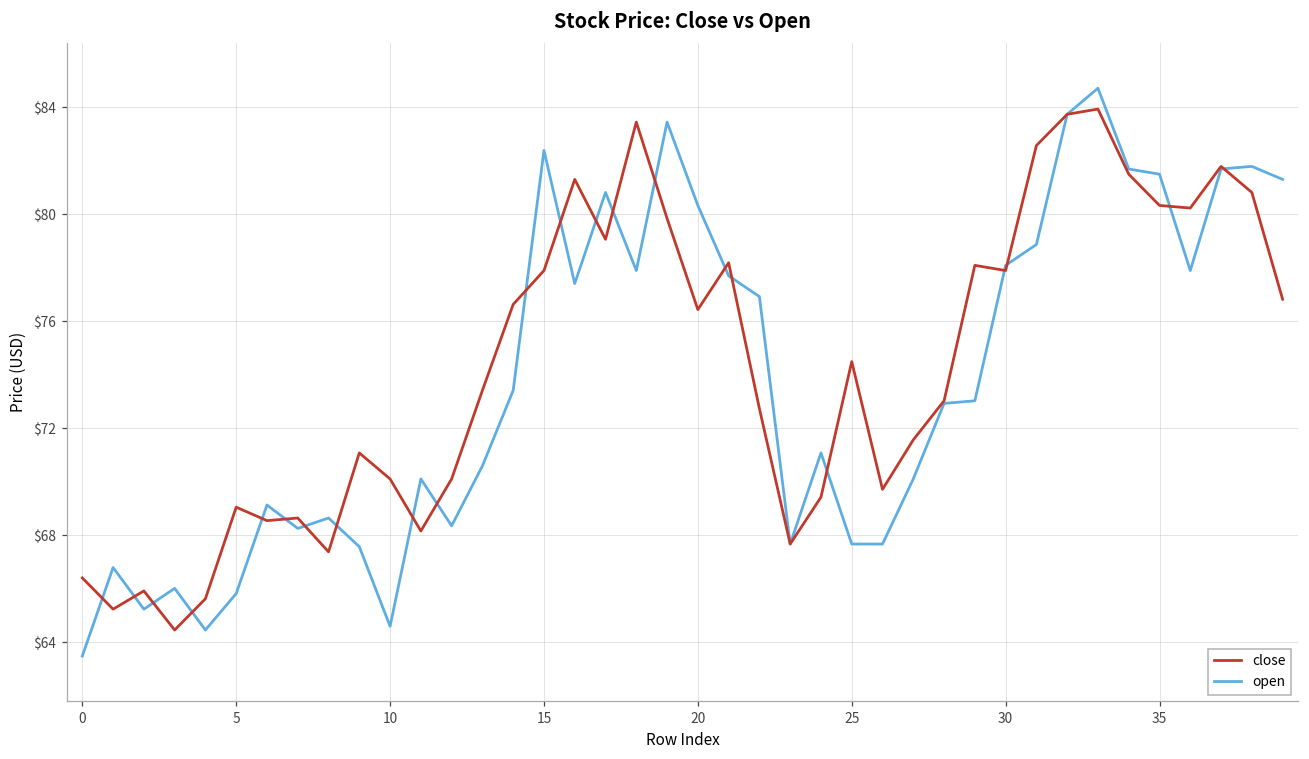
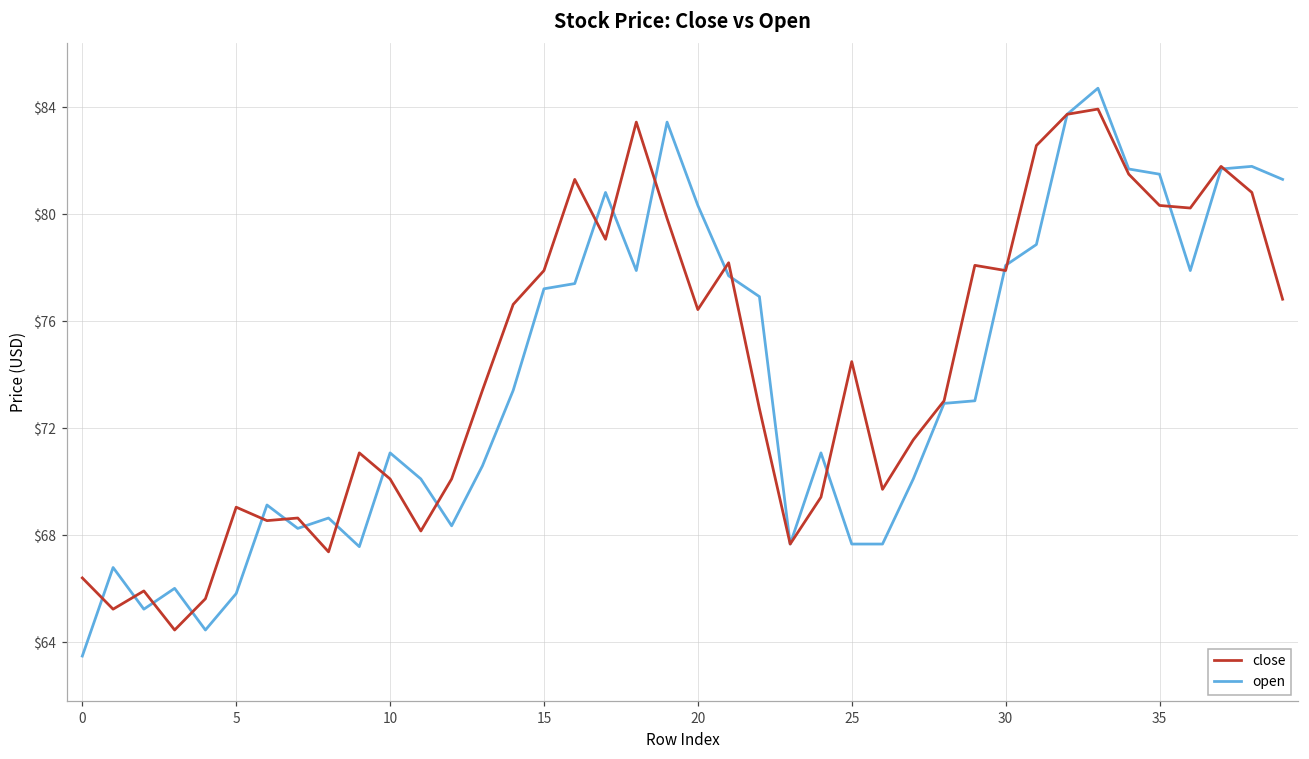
open, 10: $64.6 -> $71.1
open, 15: $82.4 -> $77.2
